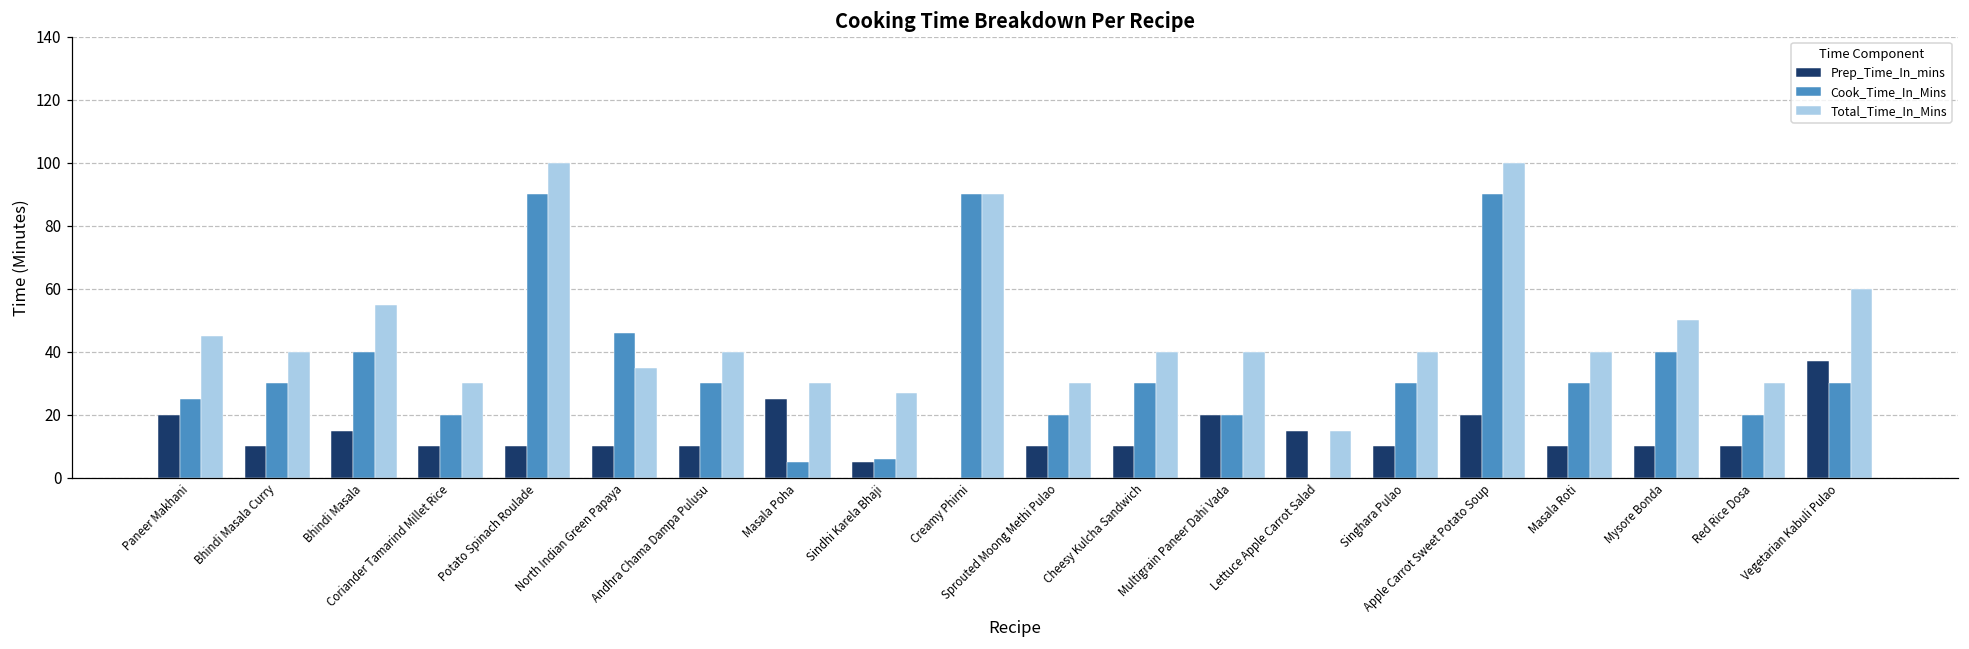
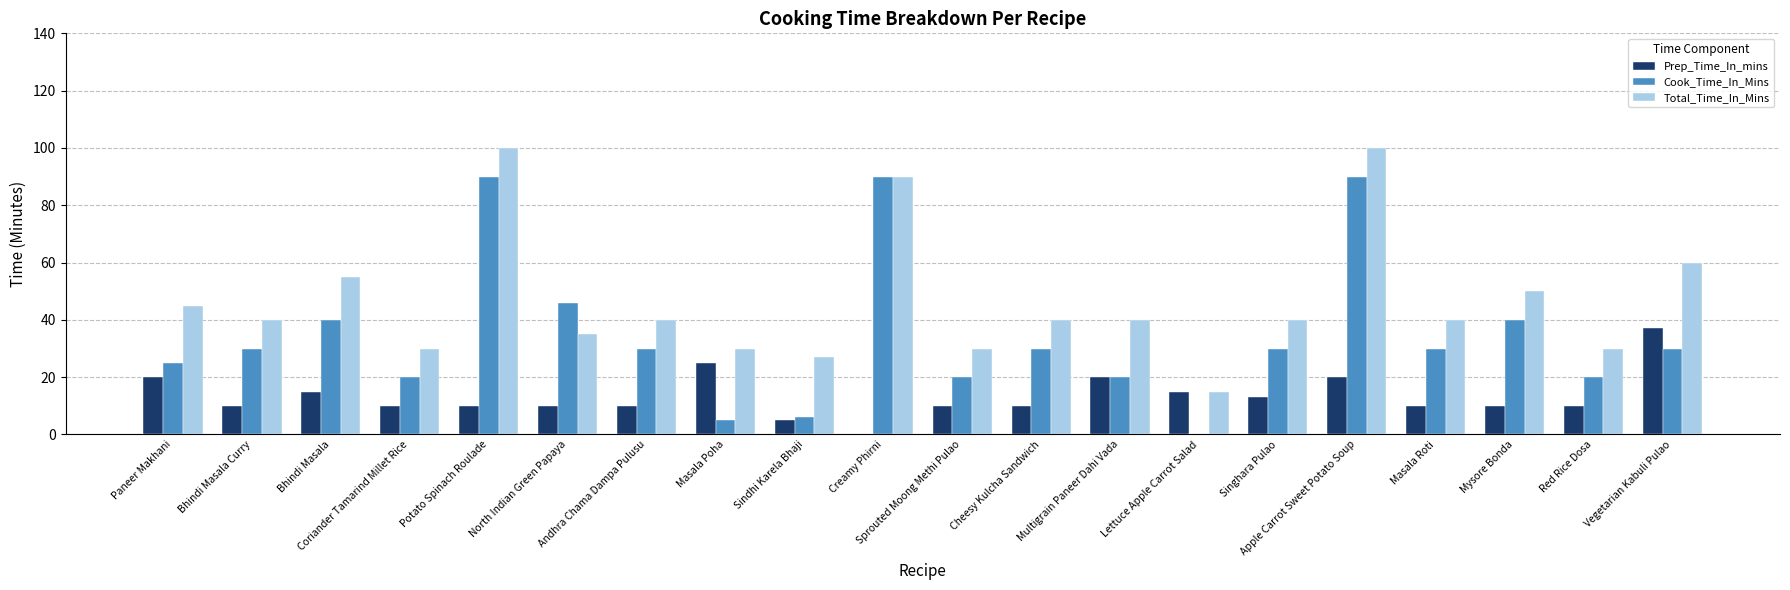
Prep_Time_In_mins, Singhara Pulao: 10 -> 13
